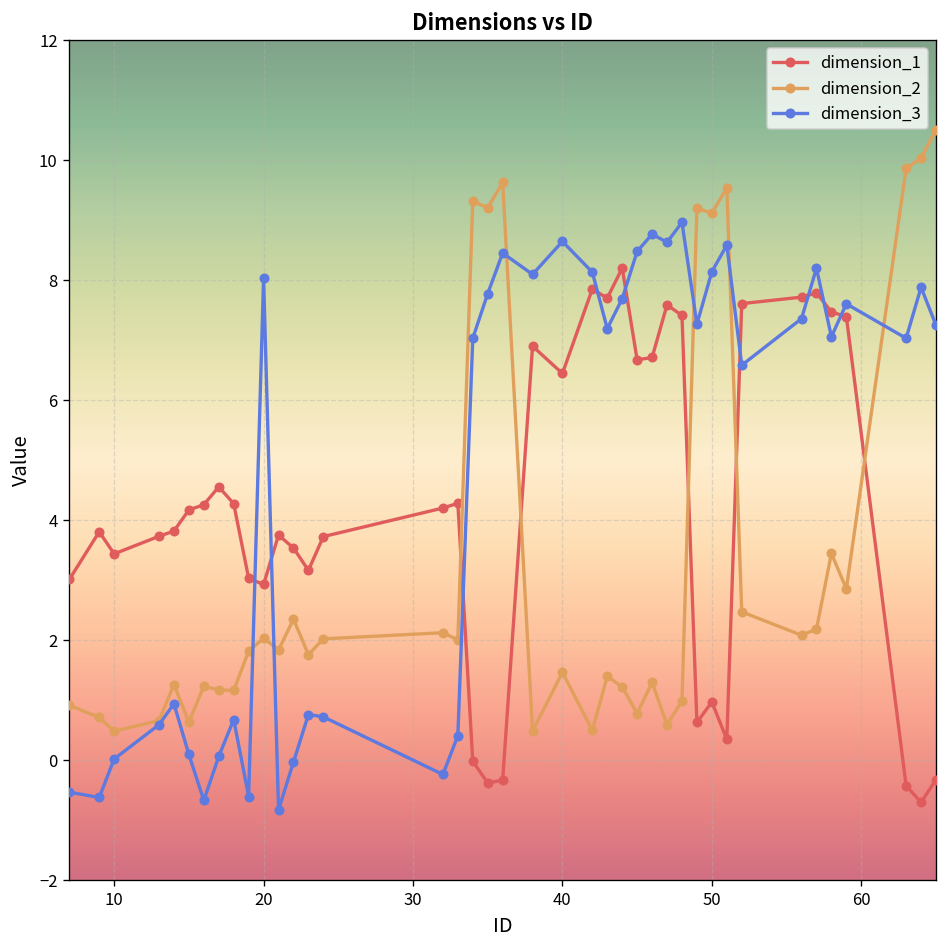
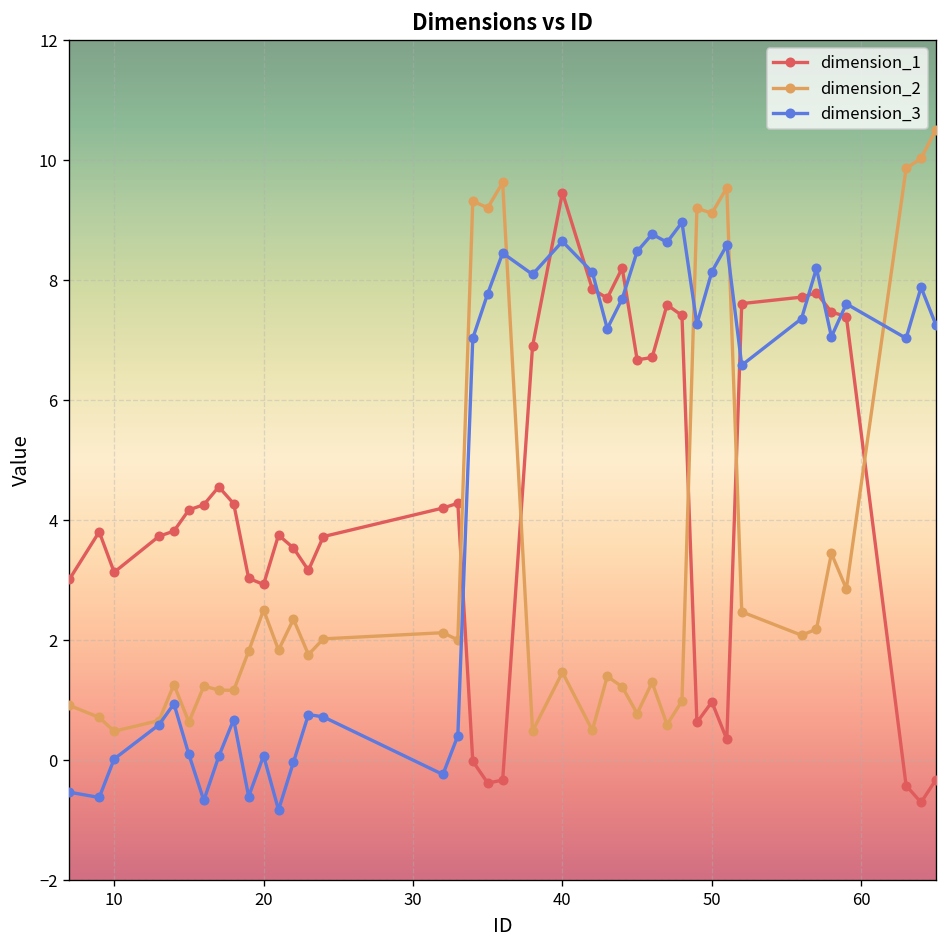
dimension_1, 10: 3.4 -> 3.1
dimension_2, 20: 2.0 -> 2.5
dimension_3, 20: 8.0 -> 0.1
dimension_1, 40: 6.4 -> 9.5
